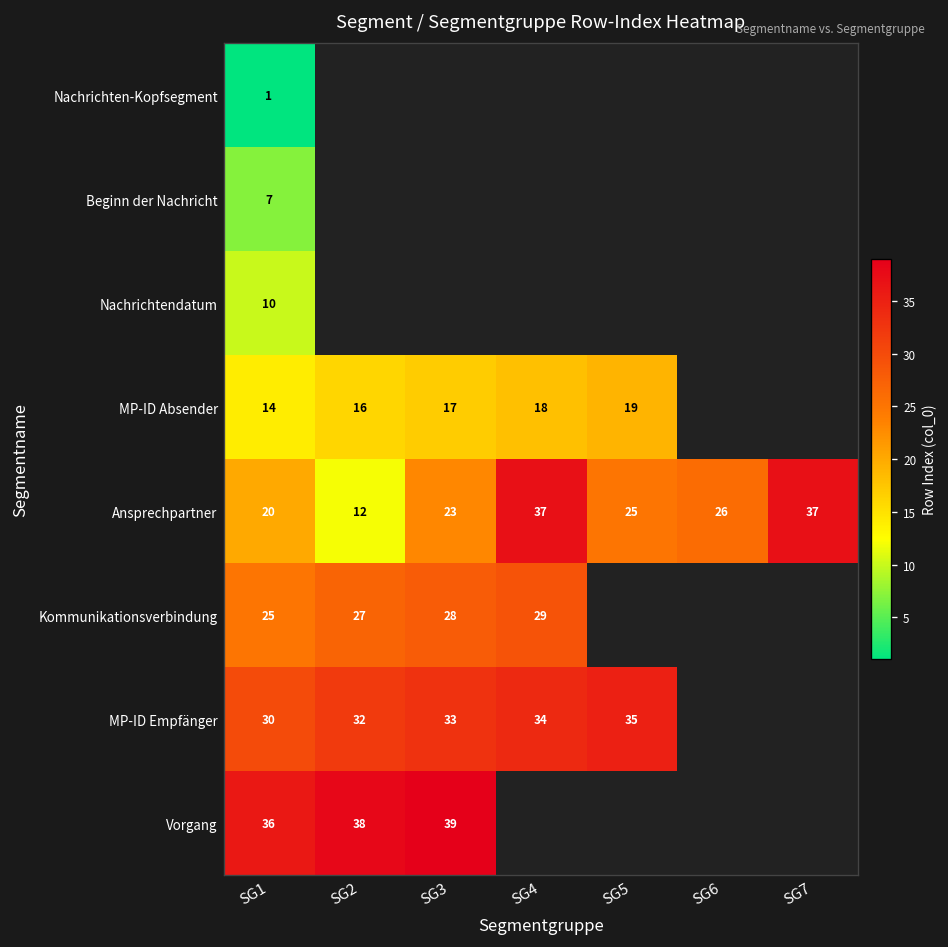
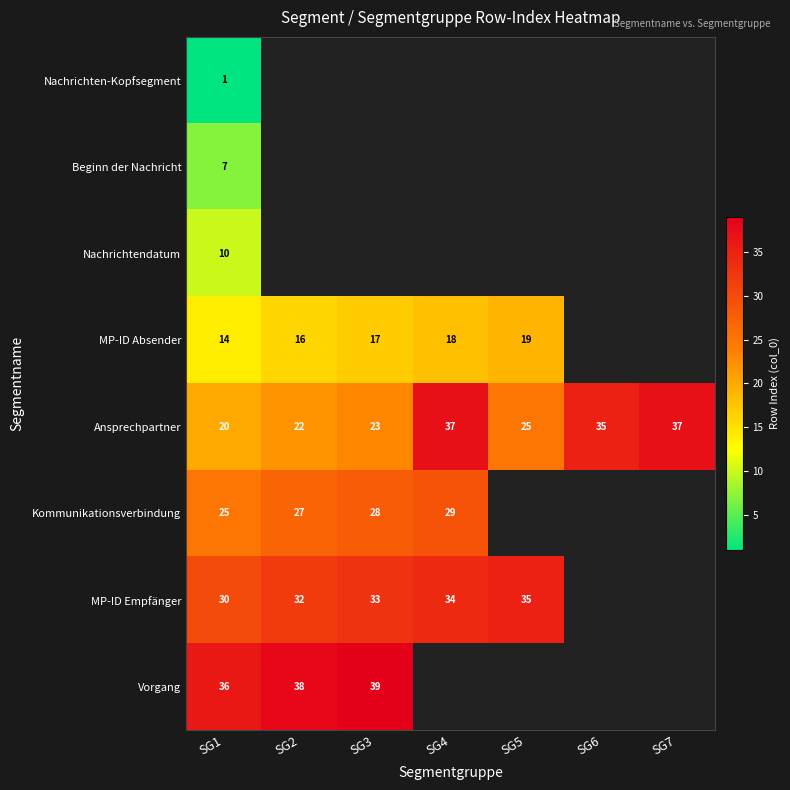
Ansprechpartner, SG2: 12 -> 22
Ansprechpartner, SG6: 26 -> 35
